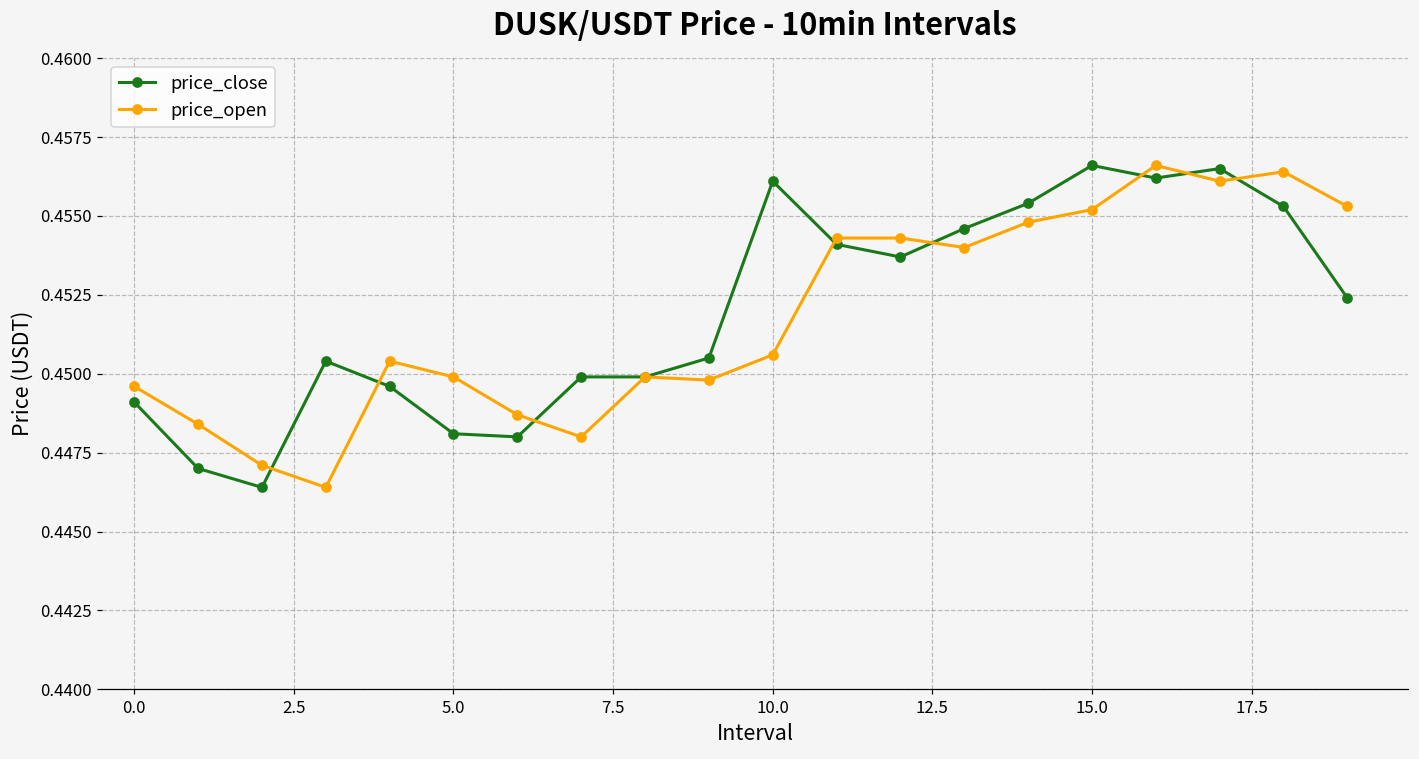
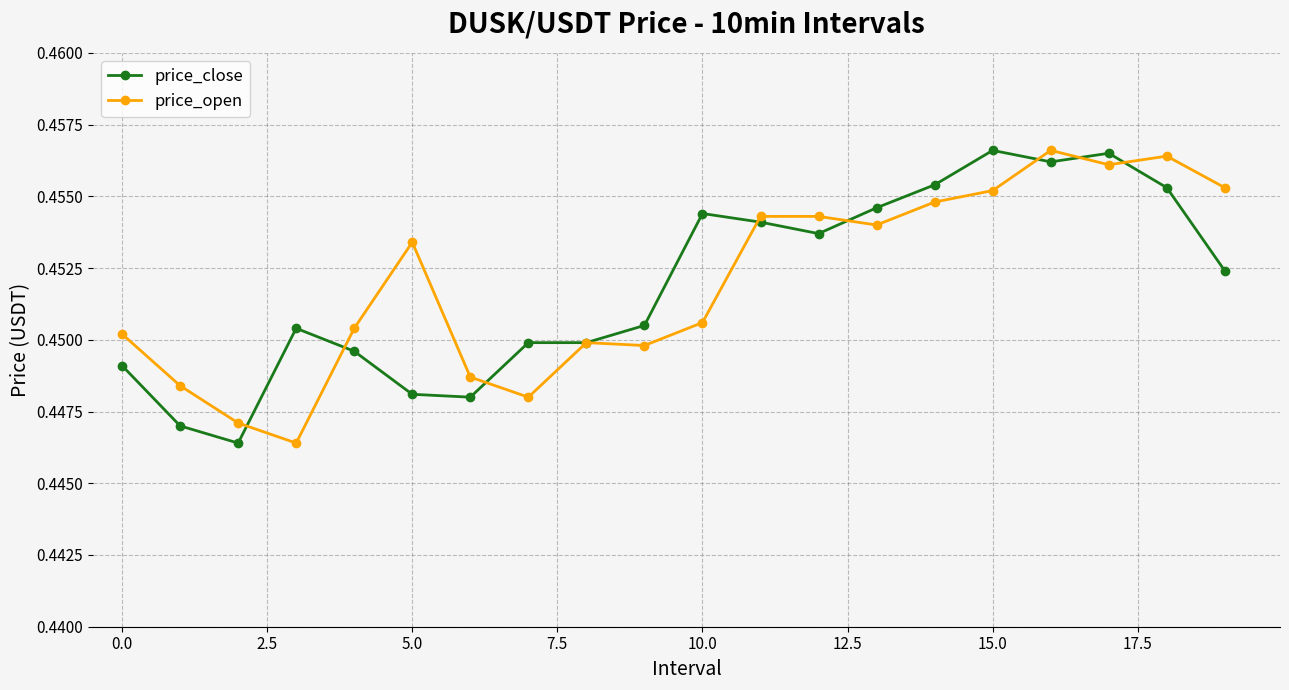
price_open, 0.0: 0.4496 -> 0.4502
price_open, 5.0: 0.4499 -> 0.4534
price_close, 10.0: 0.4561 -> 0.4544
